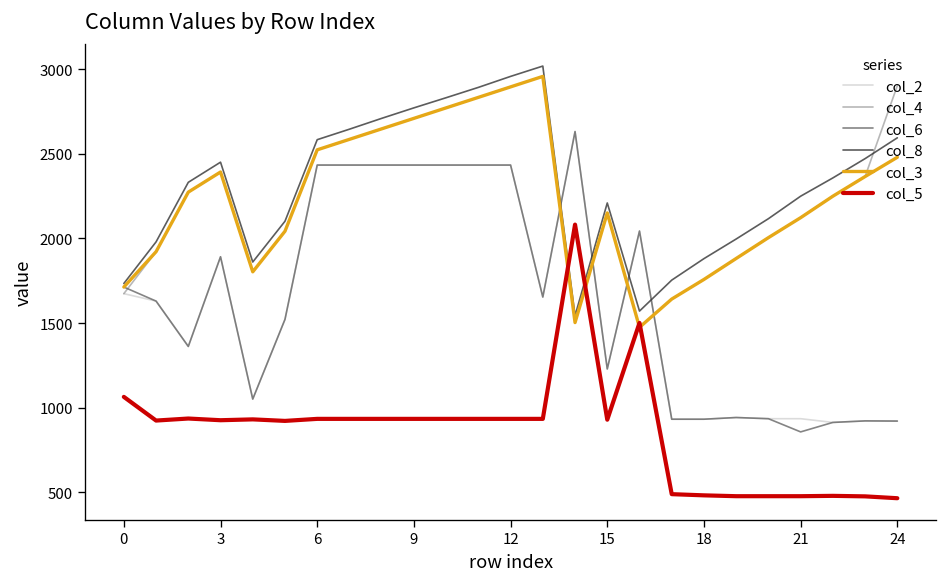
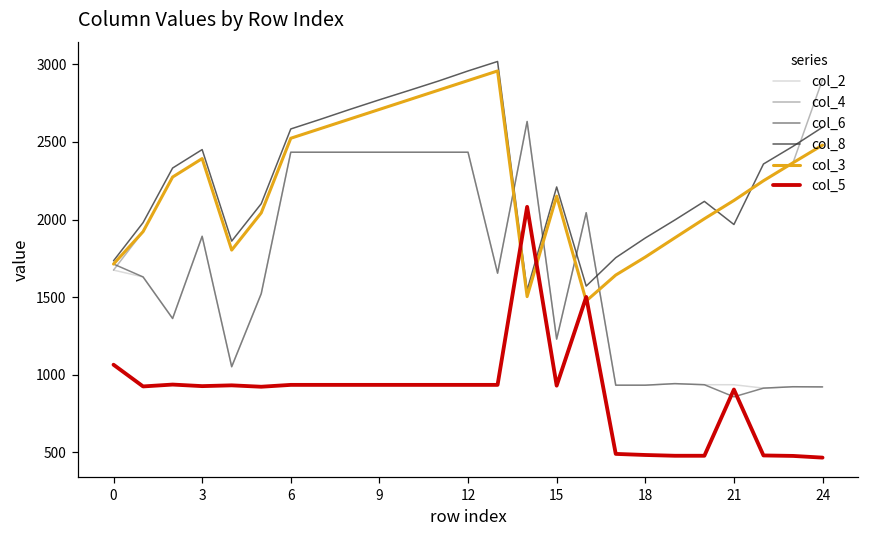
col_8, 21: 2250 -> 1970
col_5, 21: 480 -> 900
